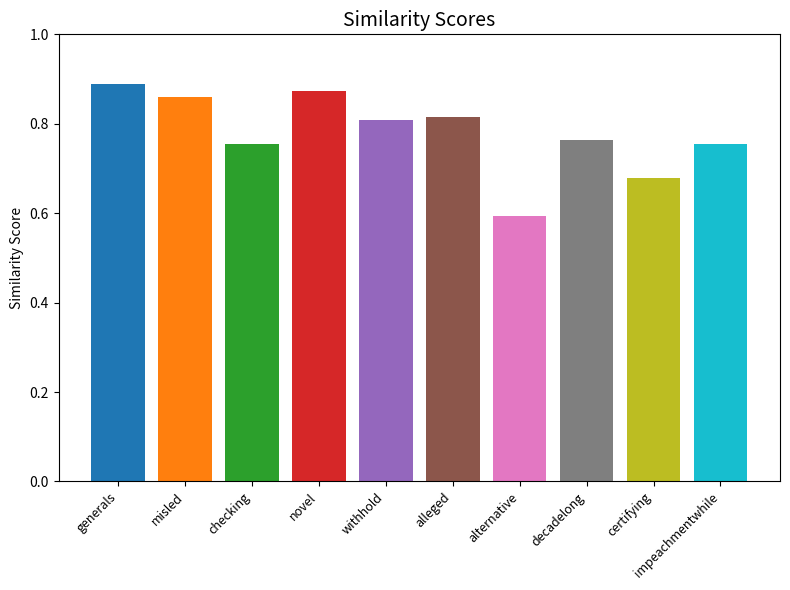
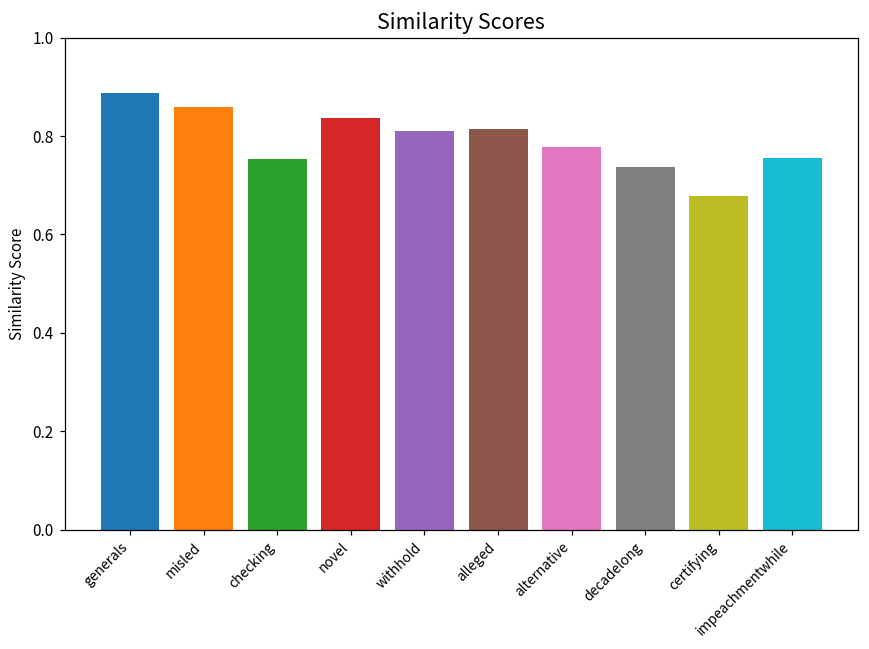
novel: 0.87 -> 0.84
alternative: 0.59 -> 0.78
decadelong: 0.76 -> 0.74
